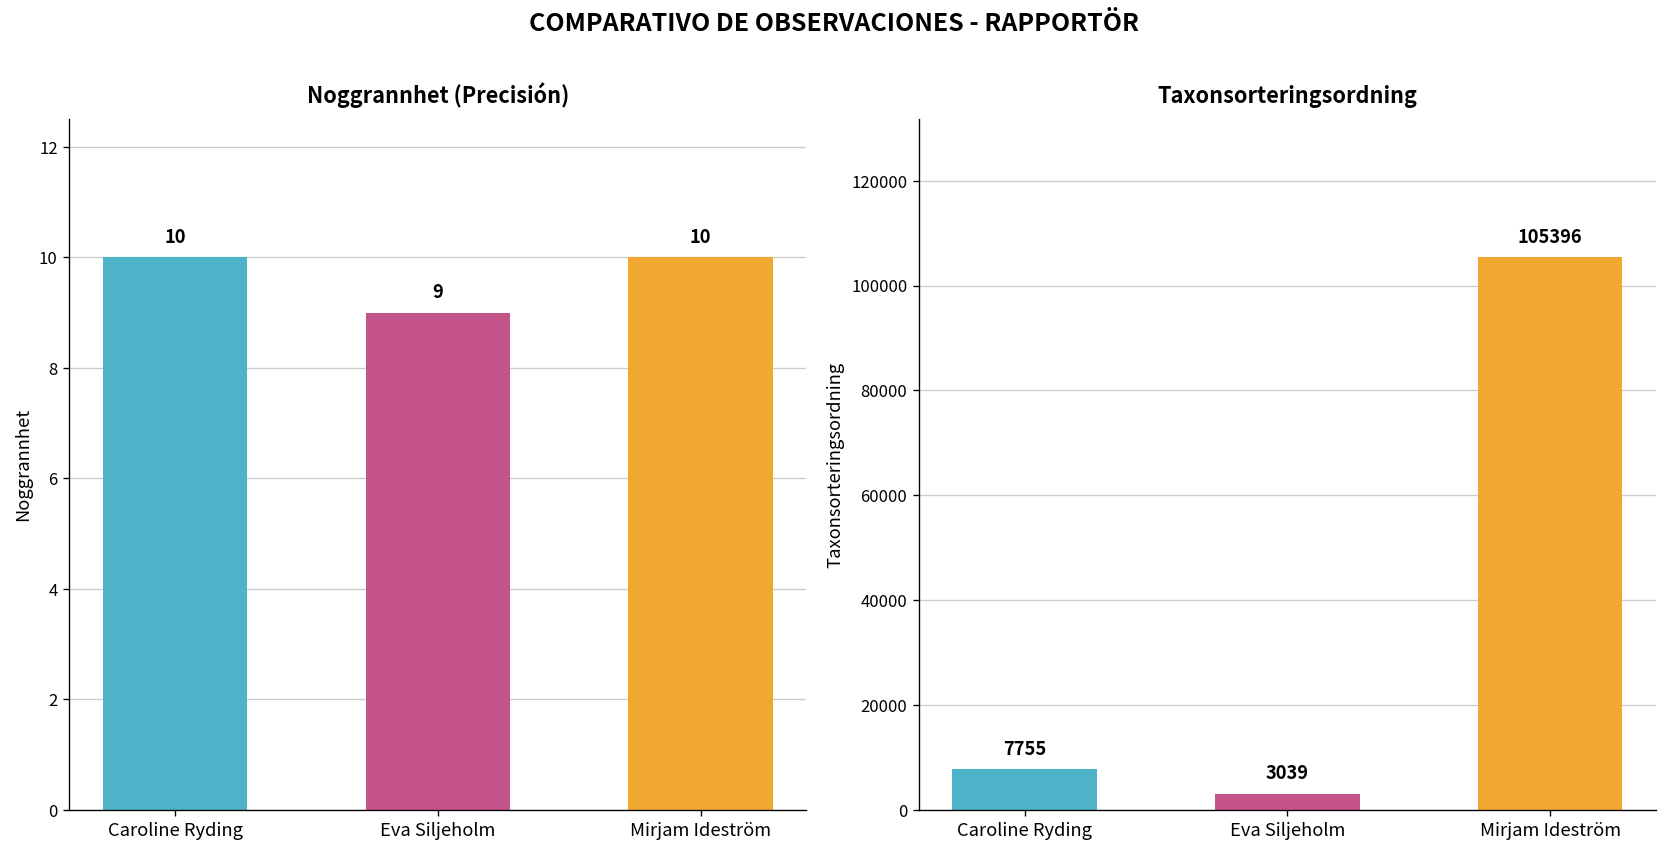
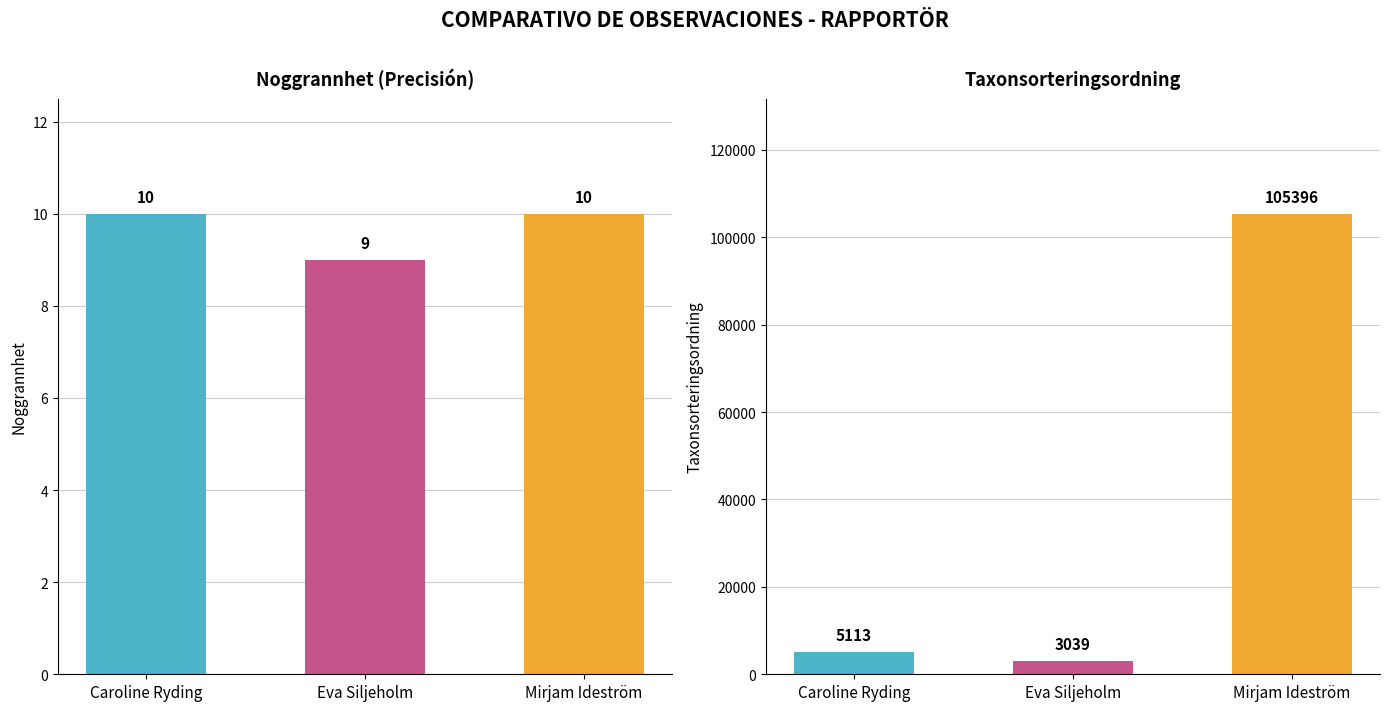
Taxonsorteringsordning, Caroline Ryding: 7755 -> 5113
